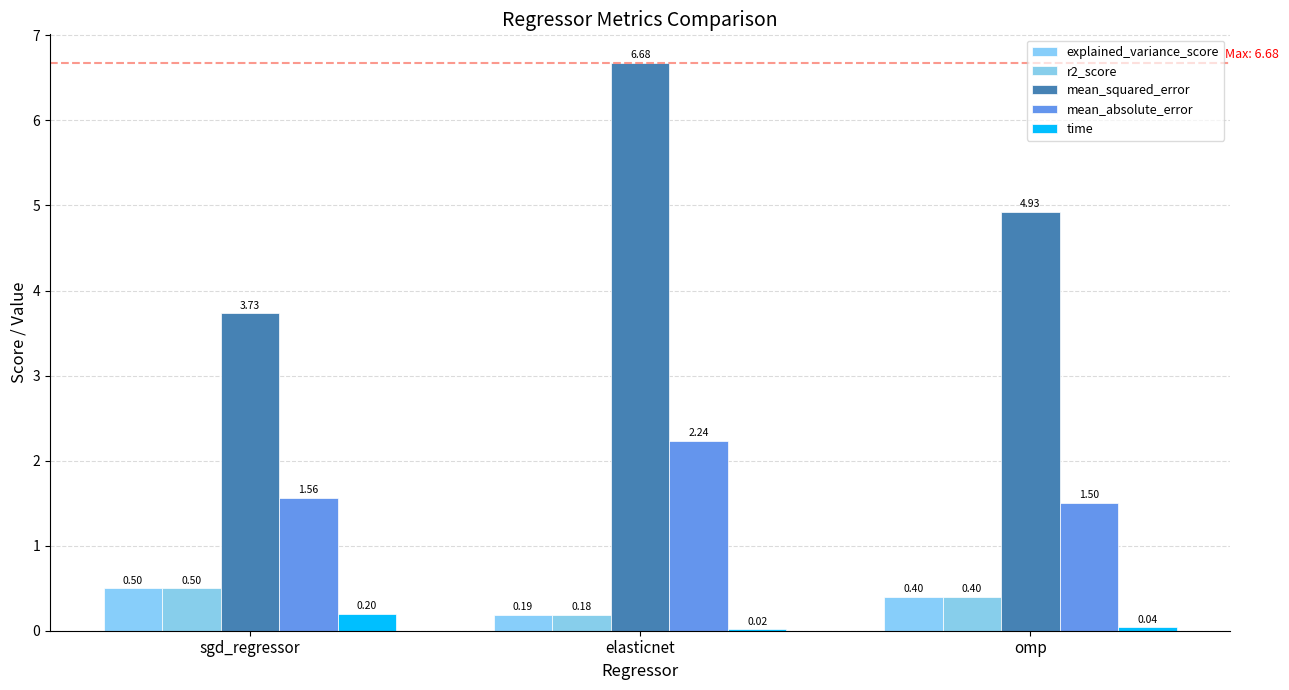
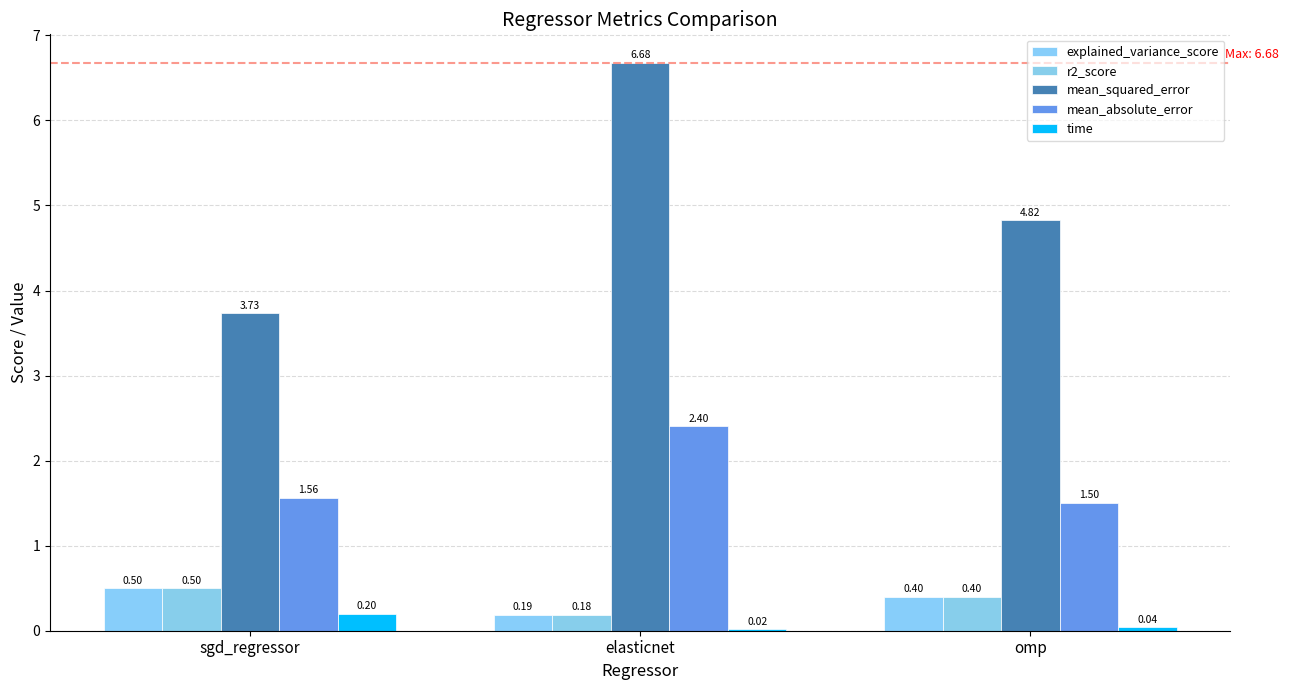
mean_absolute_error, elasticnet: 2.24 -> 2.40
mean_squared_error, omp: 4.93 -> 4.82
